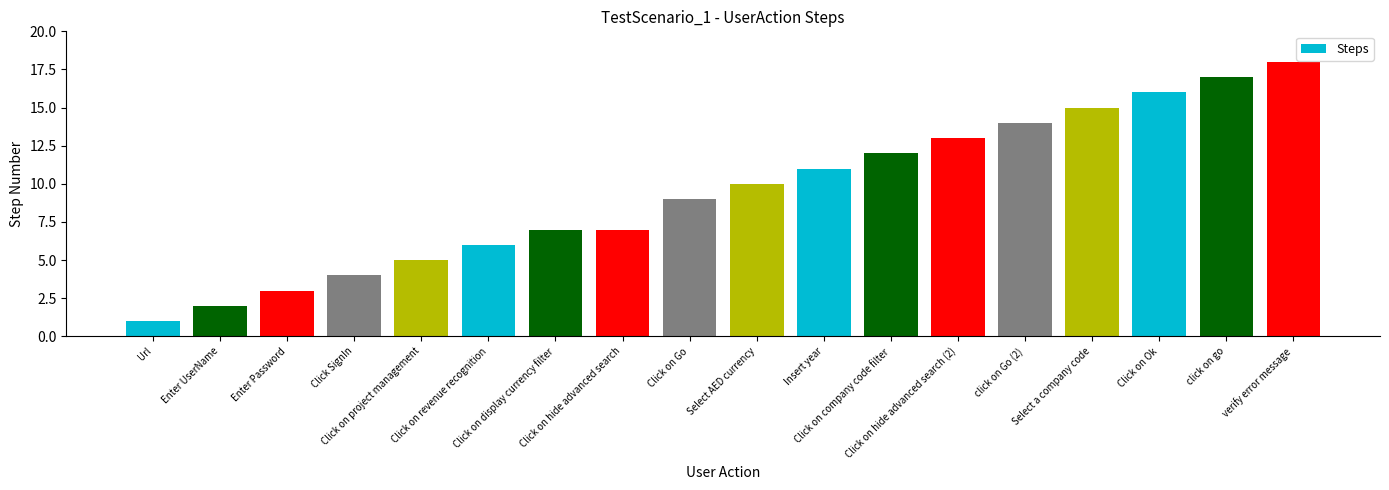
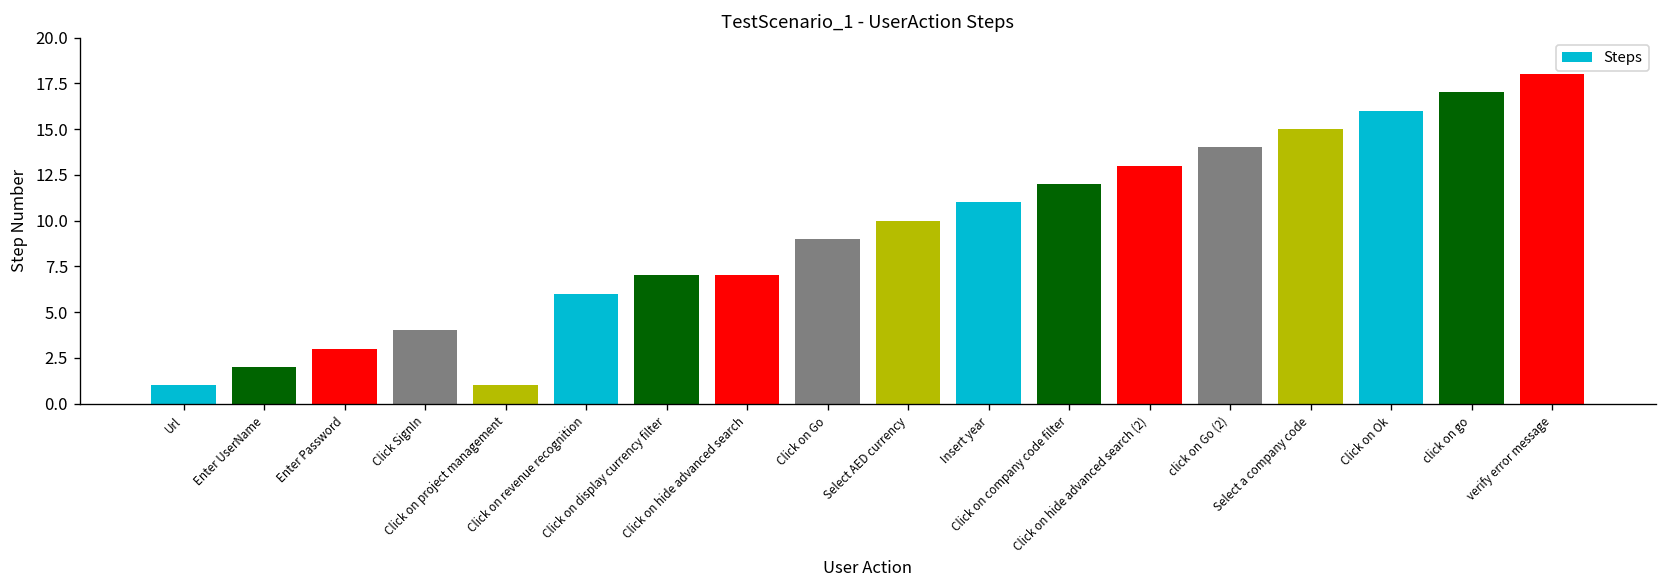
Click on project management: 5 -> 1
